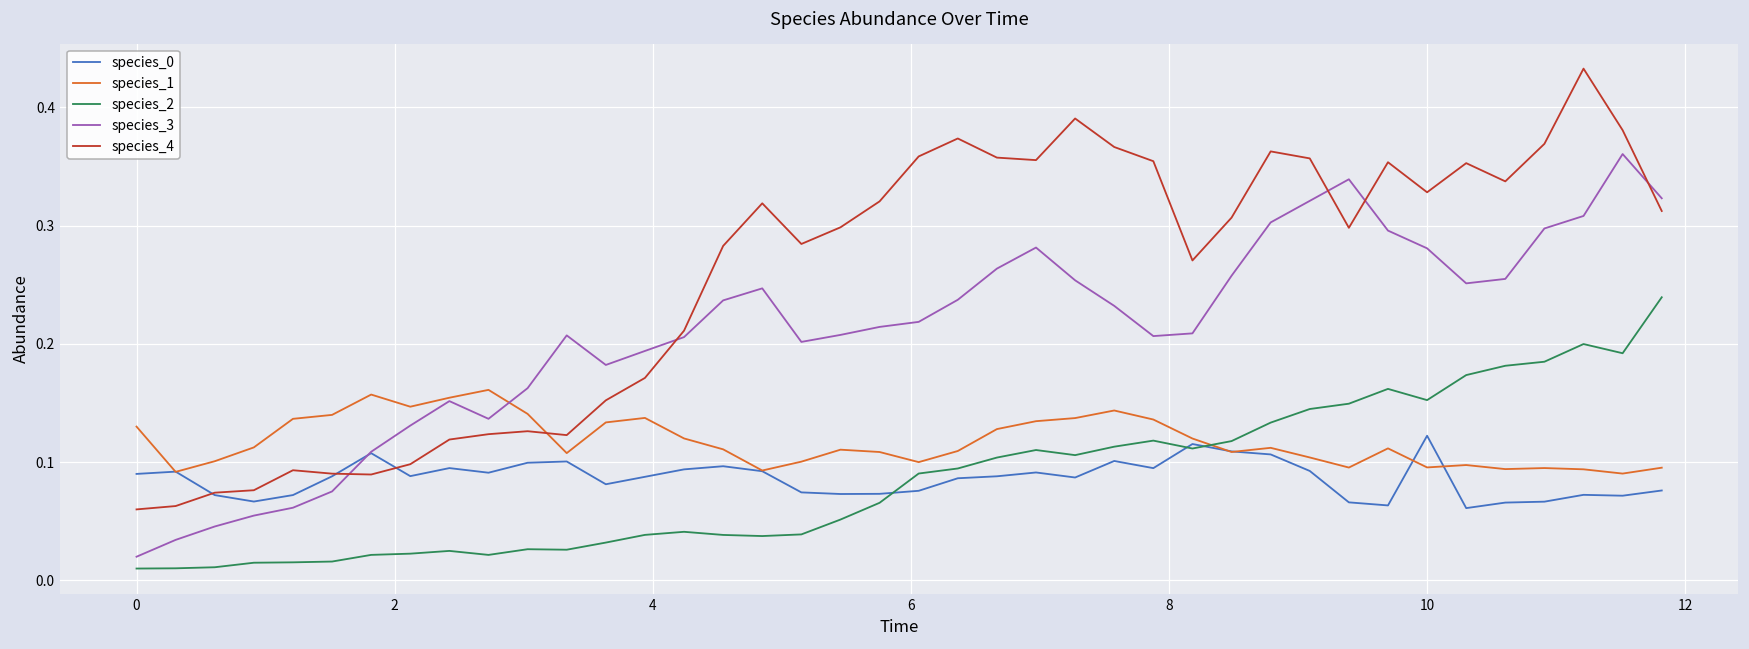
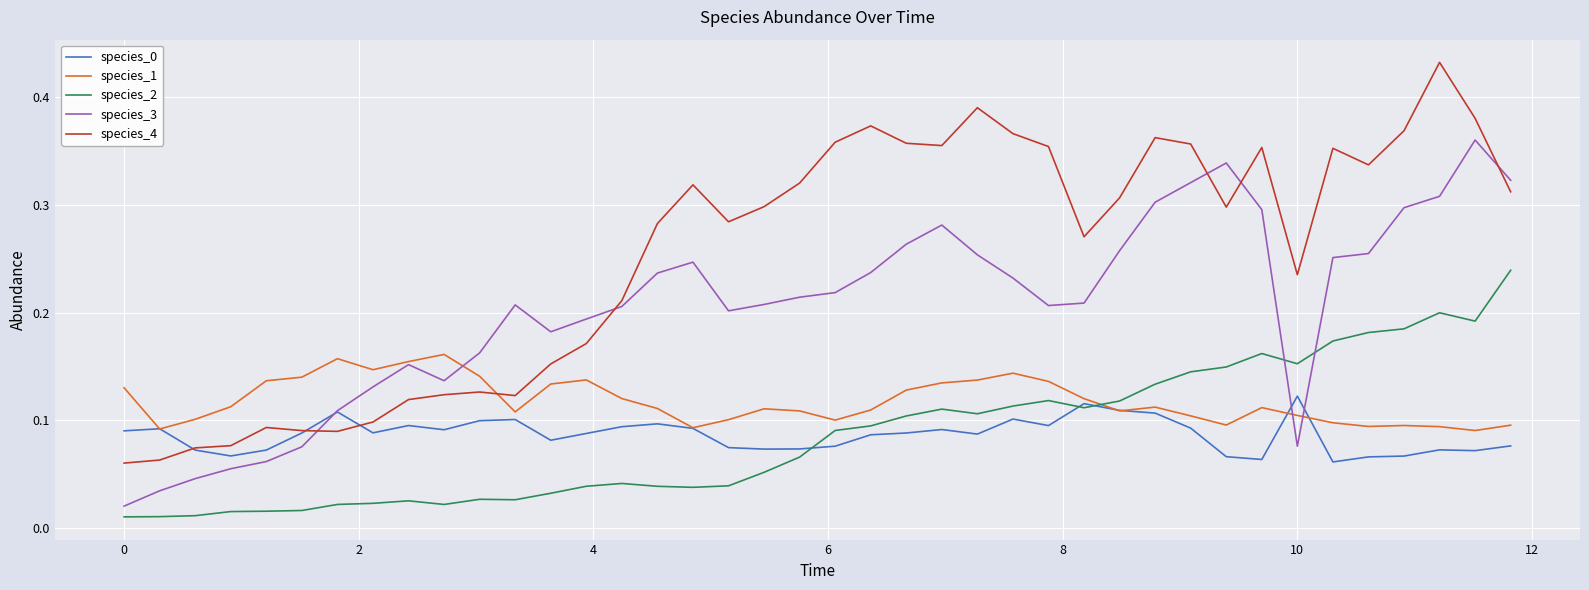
species_1, 10: 0.095 -> 0.104
species_3, 10: 0.281 -> 0.076
species_4, 10: 0.328 -> 0.235
